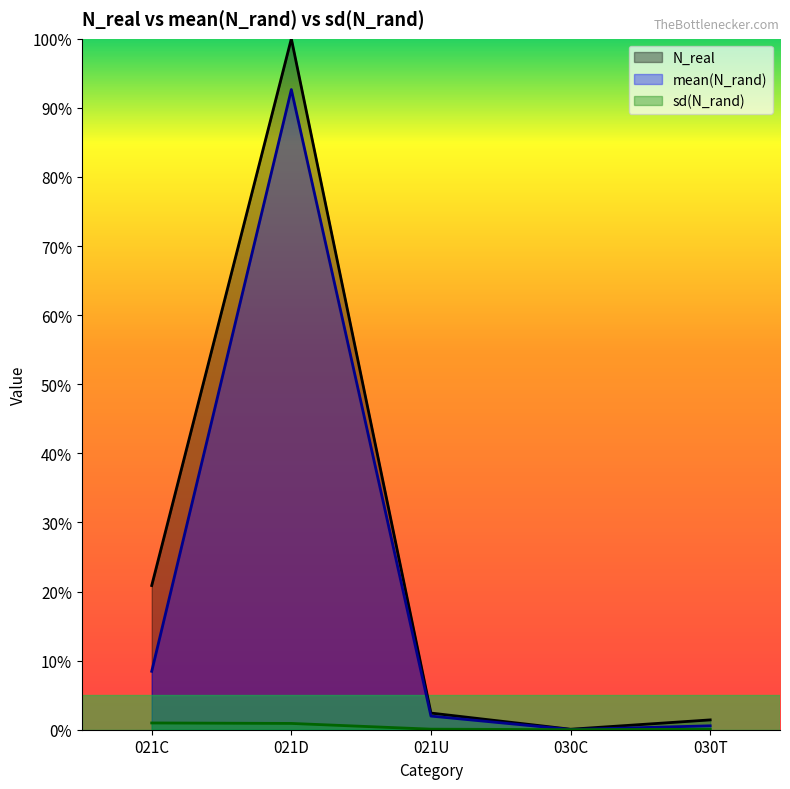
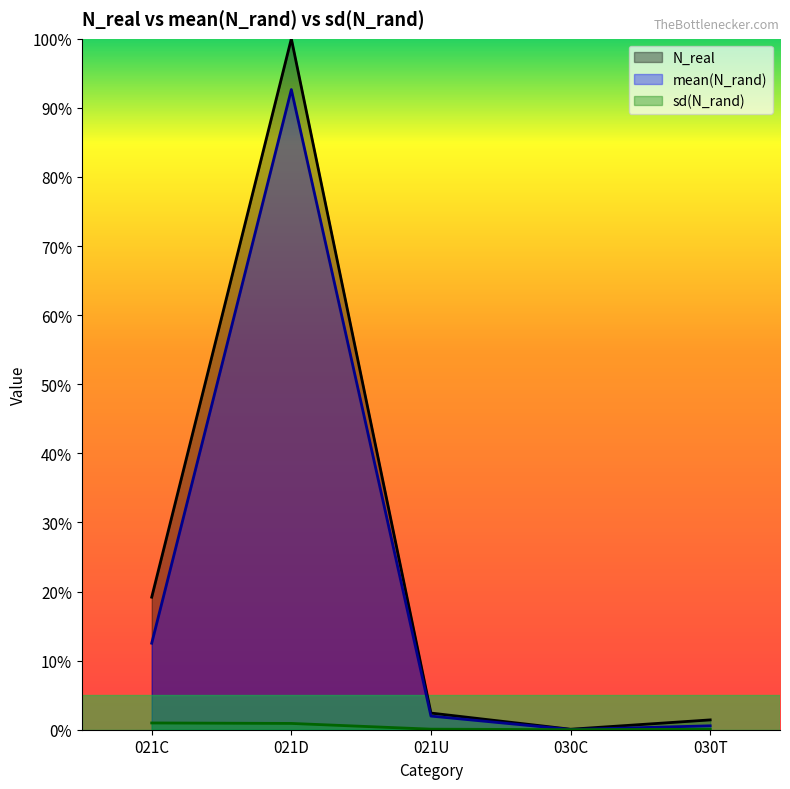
N_real, 021C: 21% -> 19%
mean(N_rand), 021C: 8% -> 13%
